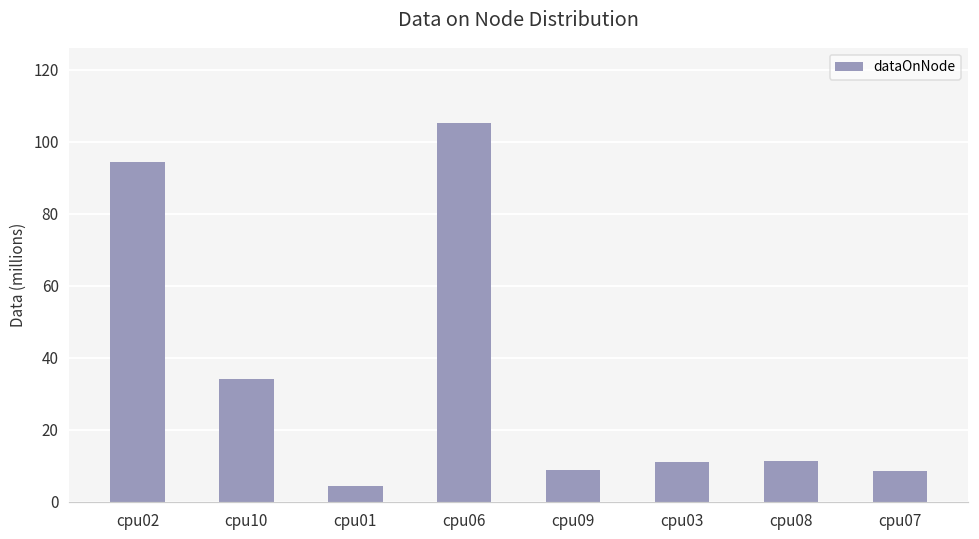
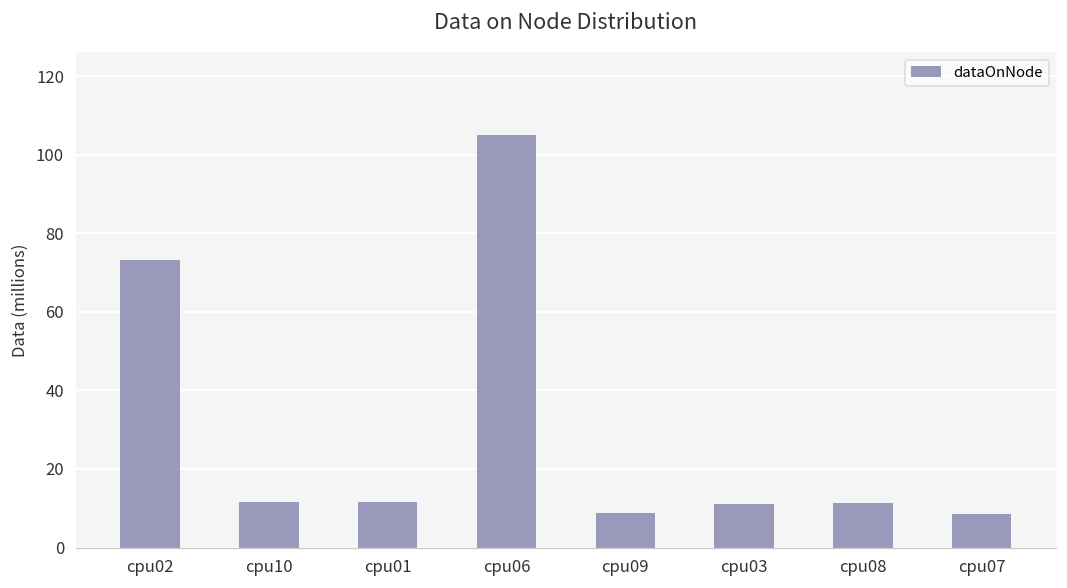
cpu02: 95 -> 73
cpu10: 34 -> 12
cpu01: 4 -> 12
